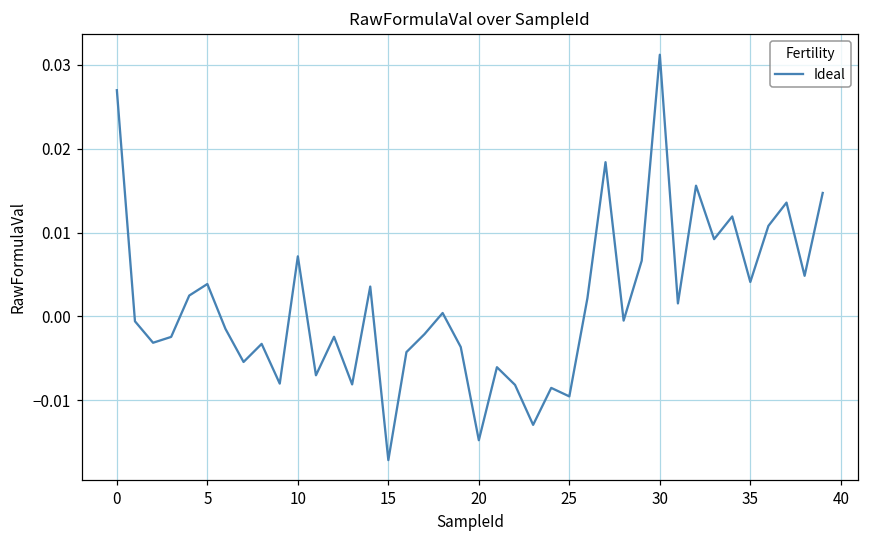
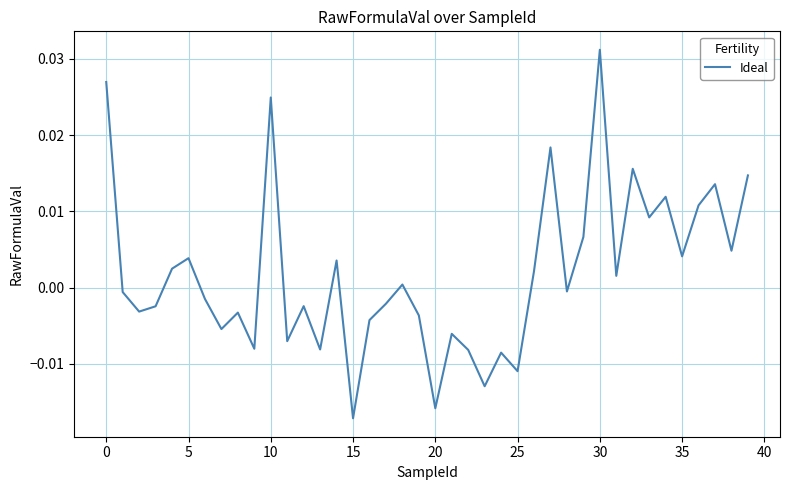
10: 0.007 -> 0.025
20: -0.015 -> -0.016
25: -0.010 -> -0.011
